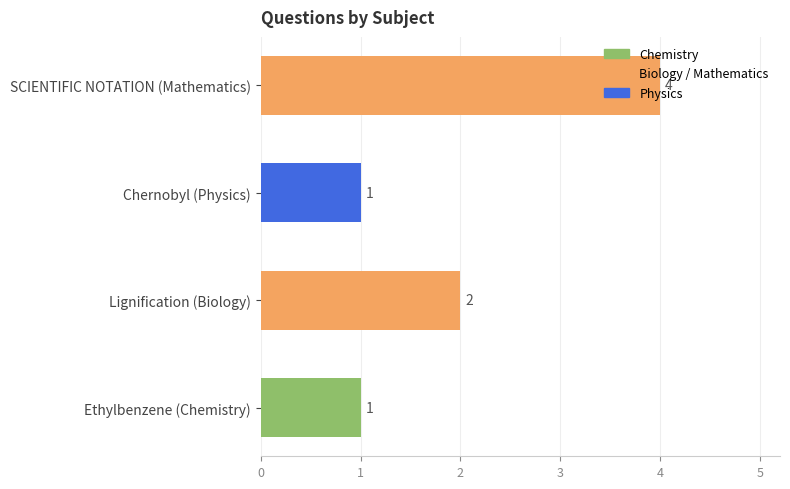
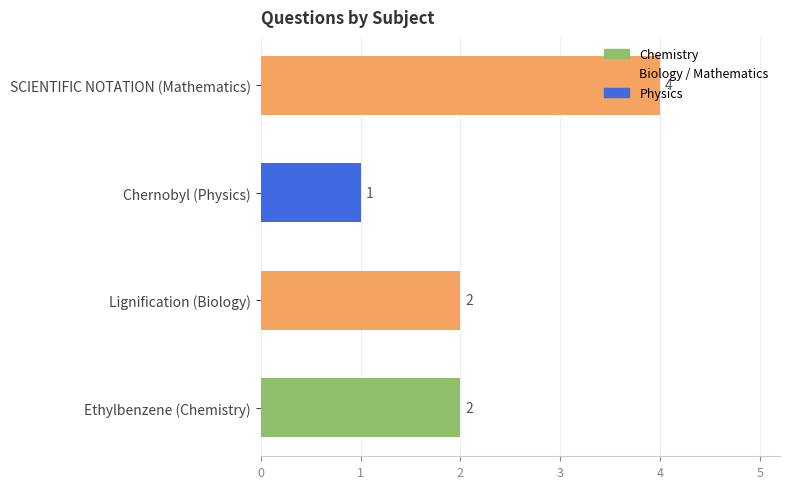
Ethylbenzene (Chemistry): 1 -> 2
